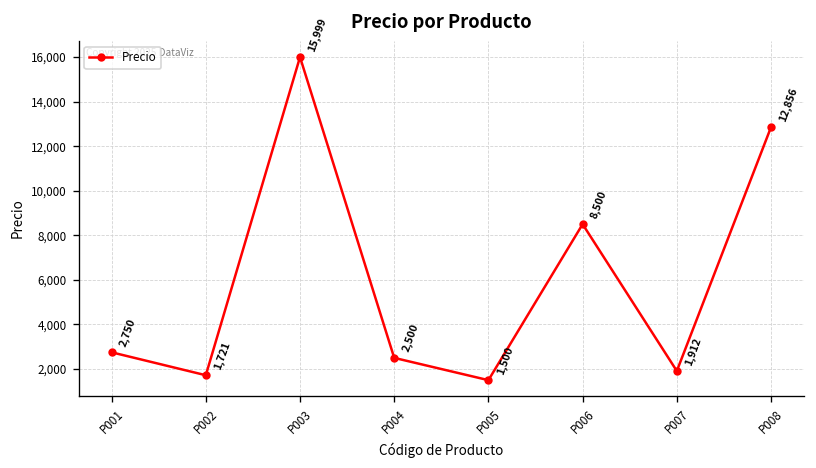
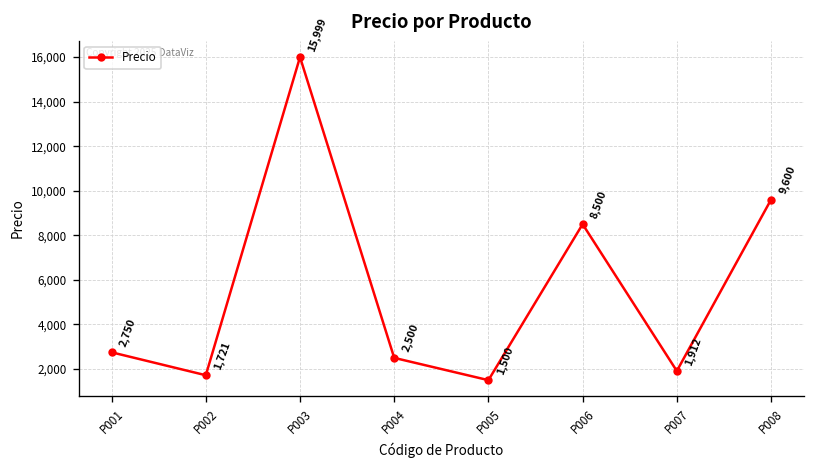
P008: 12,856 -> 9,600
